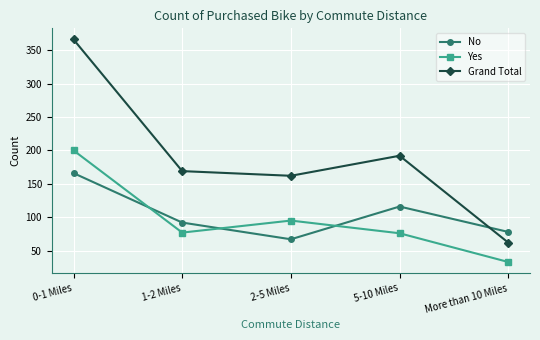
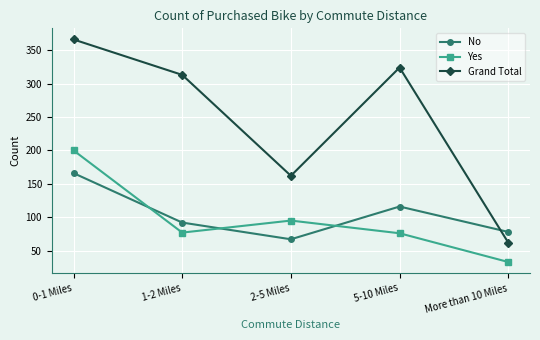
Grand Total, 1-2 Miles: 170 -> 310
Grand Total, 5-10 Miles: 190 -> 320
